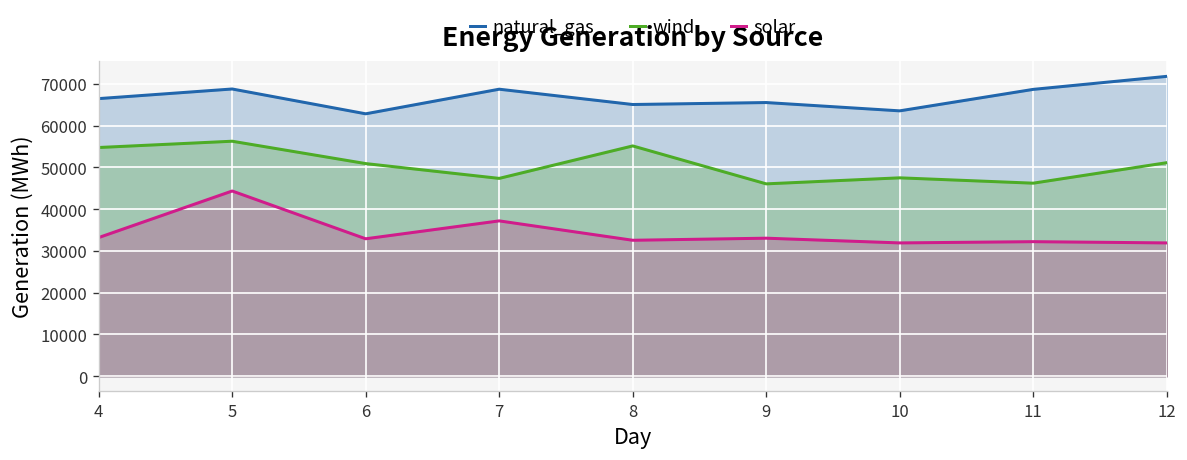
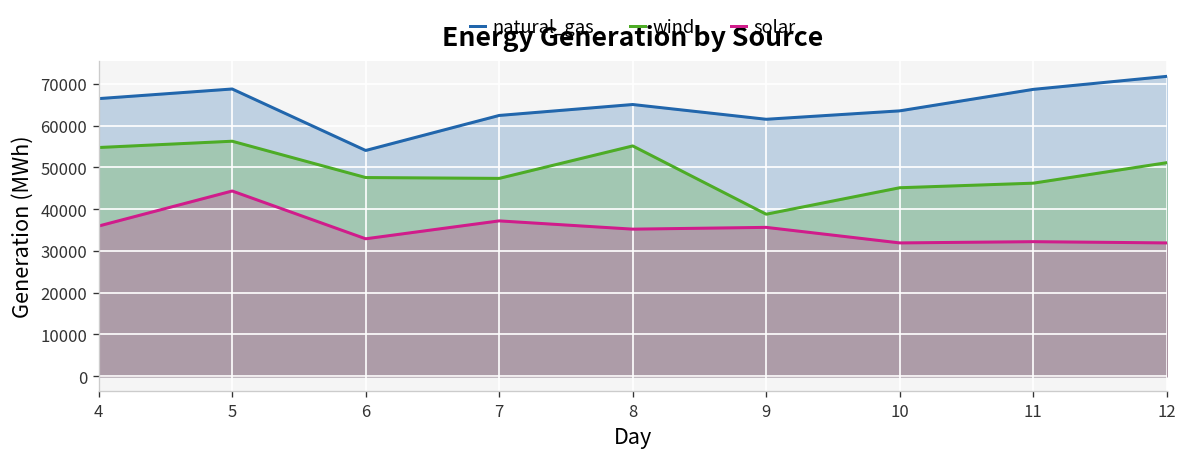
solar, 4: 33000 -> 36000
natural_gas, 6: 63000 -> 54000
wind, 6: 51000 -> 48000
natural_gas, 7: 69000 -> 62000
solar, 8: 33000 -> 35000
natural_gas, 9: 66000 -> 62000
wind, 9: 46000 -> 39000
solar, 9: 33000 -> 36000
wind, 10: 47000 -> 45000
